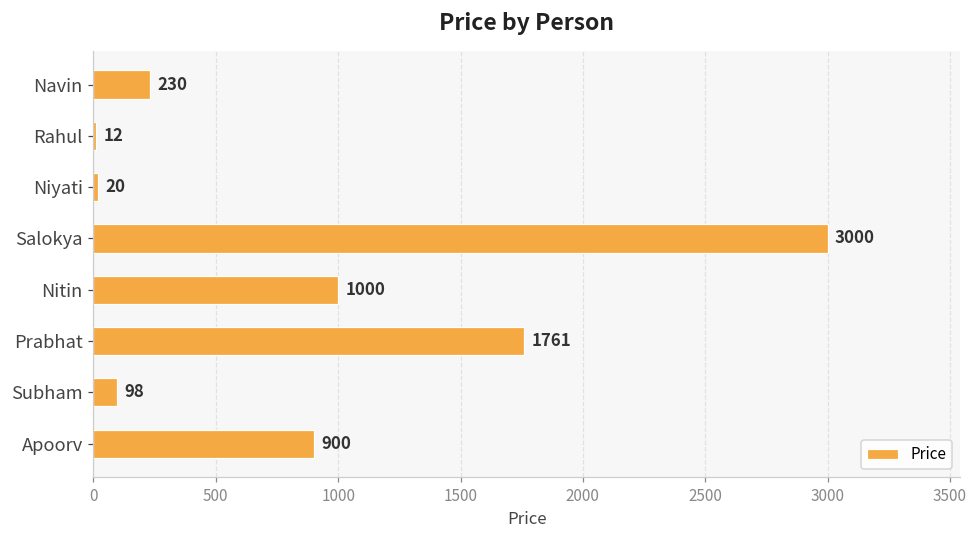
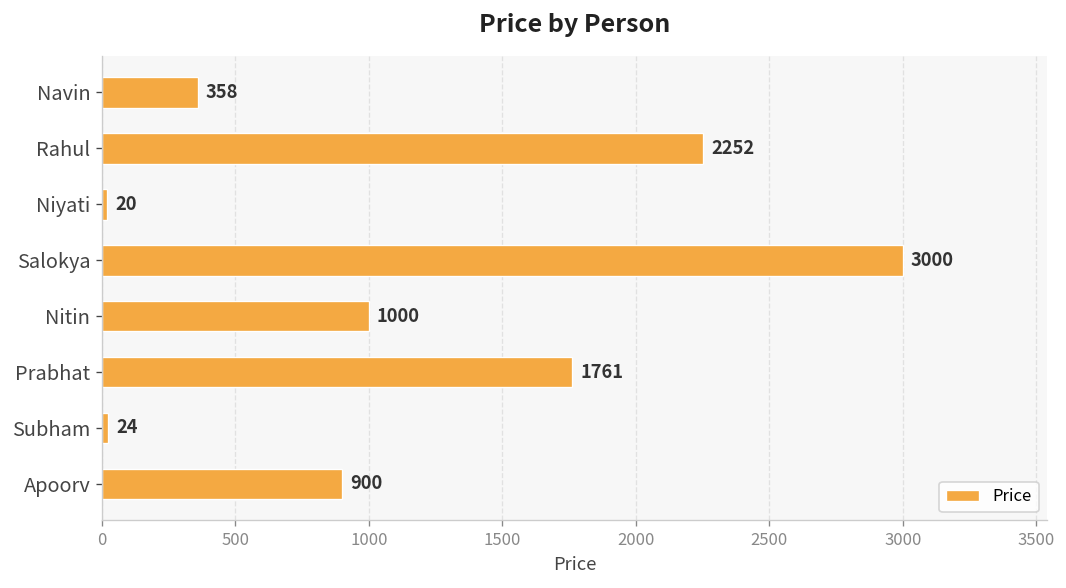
Navin: 230 -> 358
Rahul: 12 -> 2252
Subham: 98 -> 24
